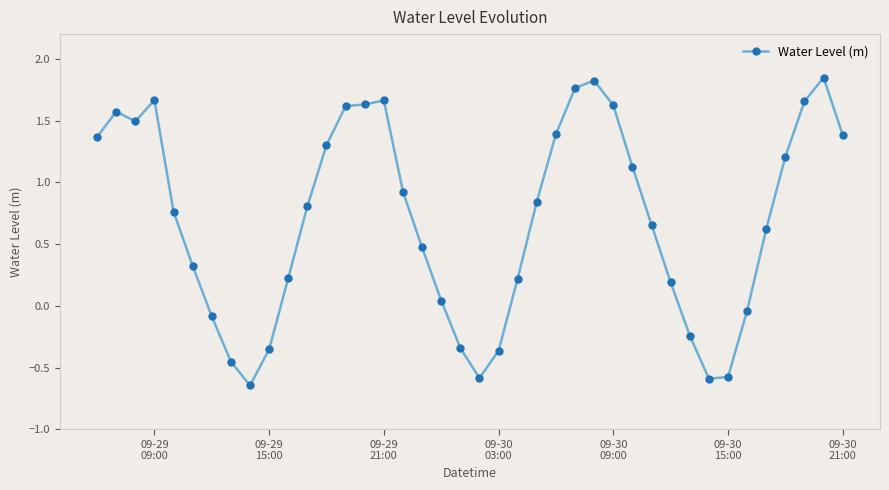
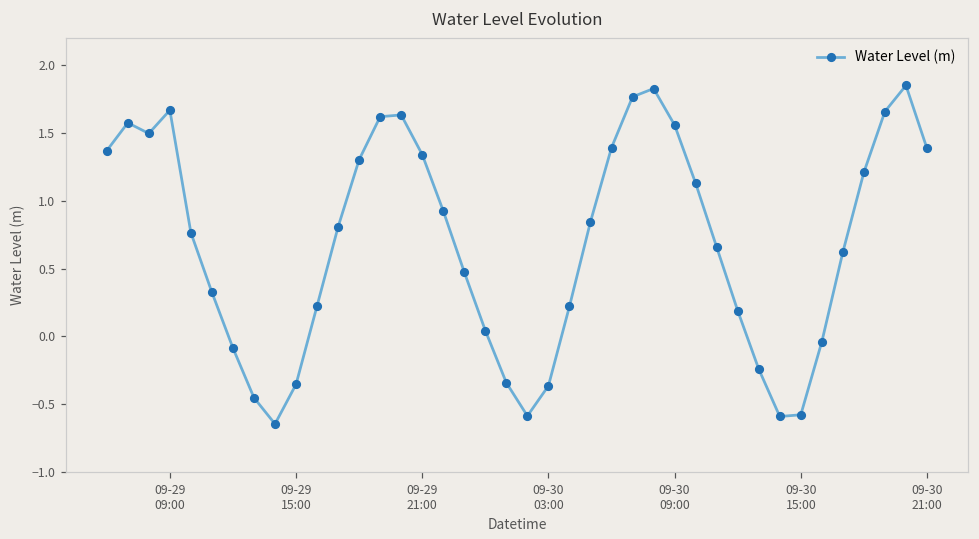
09-29 21:00: 1.66 -> 1.34
09-30 09:00: 1.62 -> 1.56
